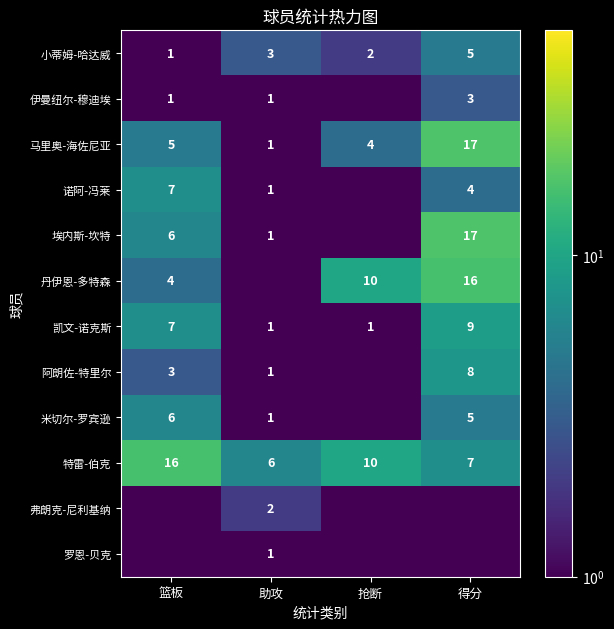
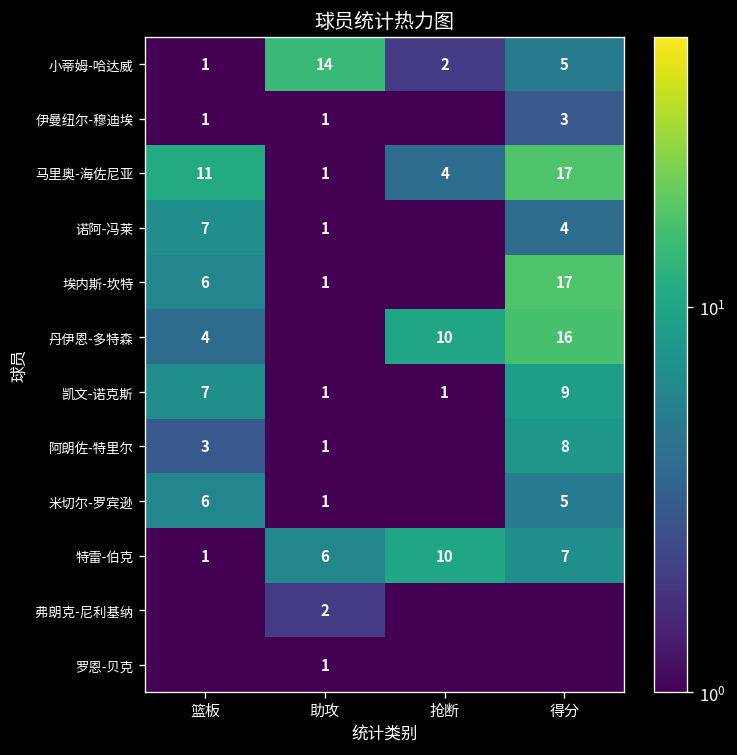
小蒂姆-哈达威, 助攻: 3 -> 14
马里奥-海佐尼亚, 篮板: 5 -> 11
特雷-伯克, 篮板: 16 -> 1
